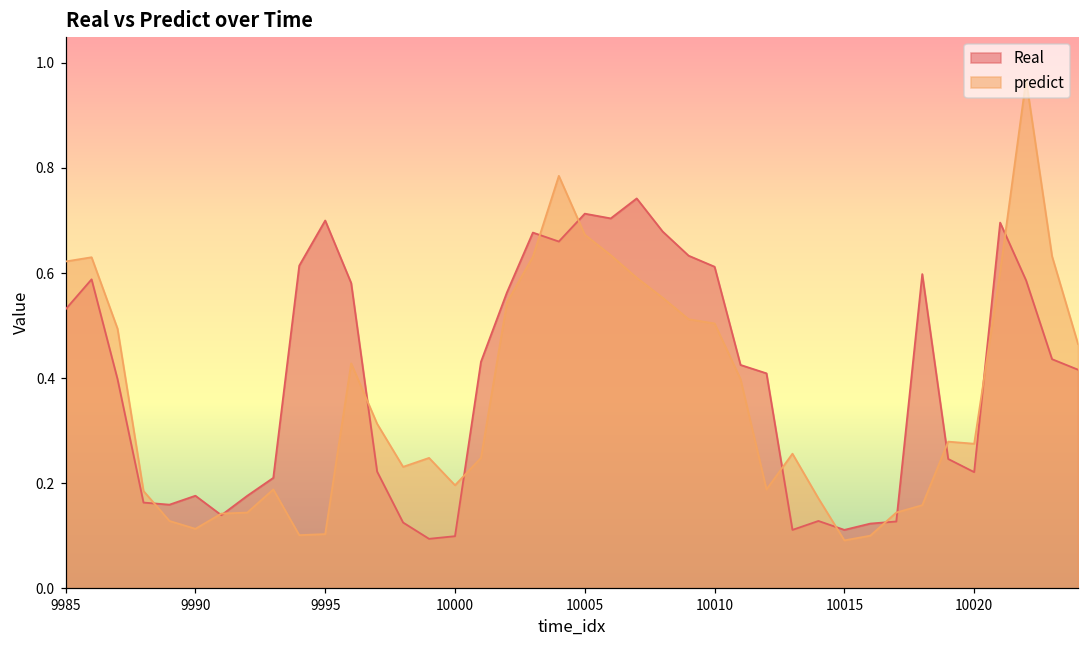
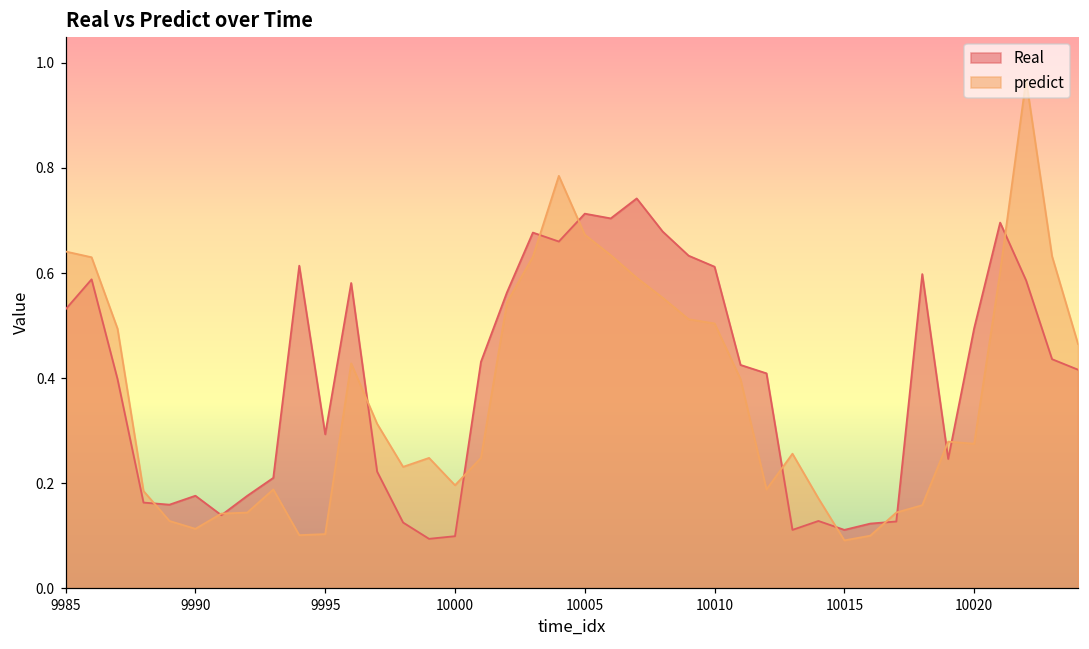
predict, 9985: 0.62 -> 0.64
Real, 9995: 0.70 -> 0.29
Real, 10020: 0.22 -> 0.50
